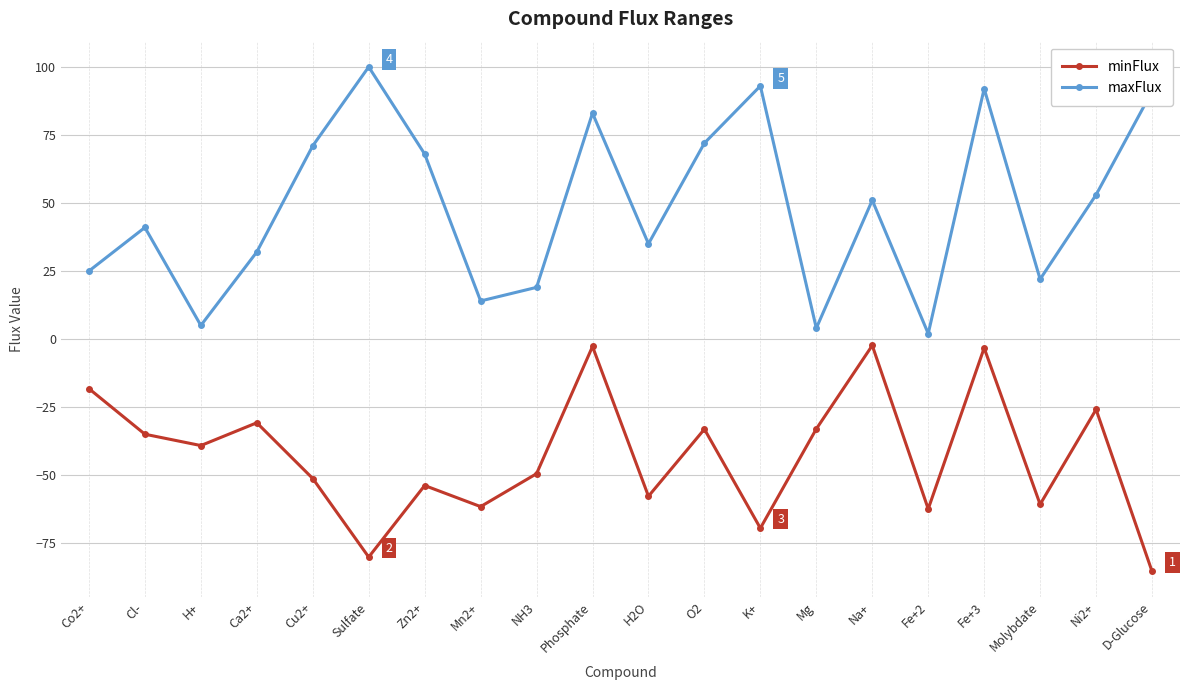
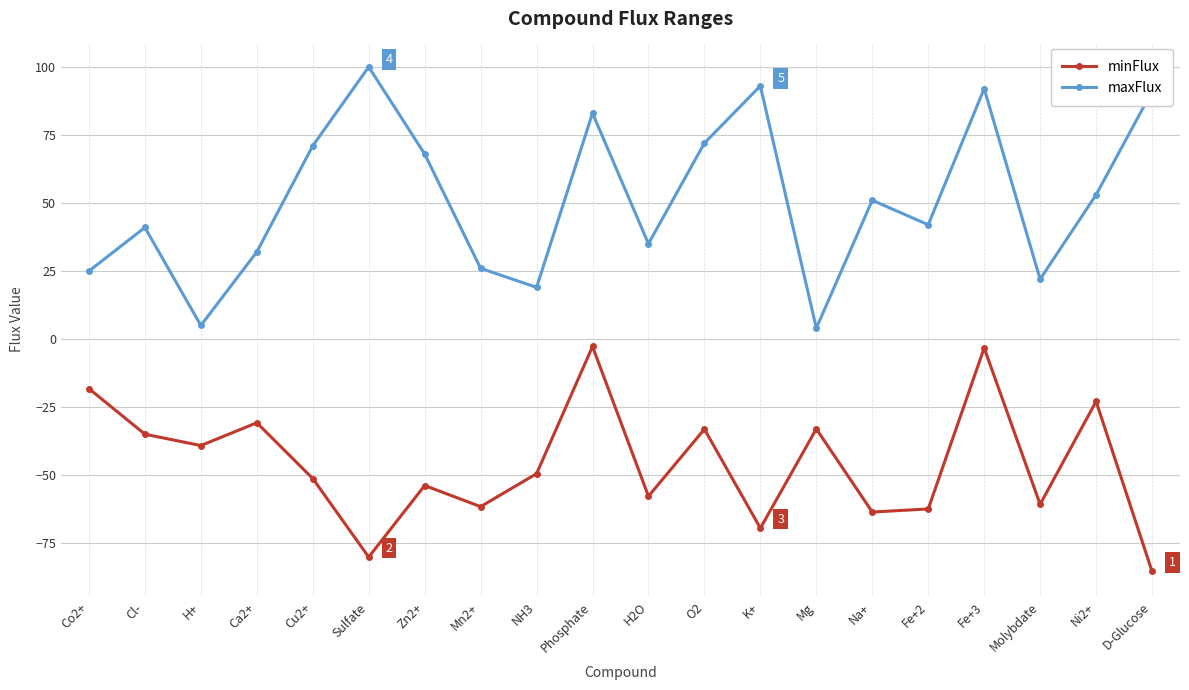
maxFlux, Mn2+: 14 -> 26
minFlux, Na+: -2 -> -64
maxFlux, Fe+2: 2 -> 42
minFlux, Ni2+: -26 -> -23
